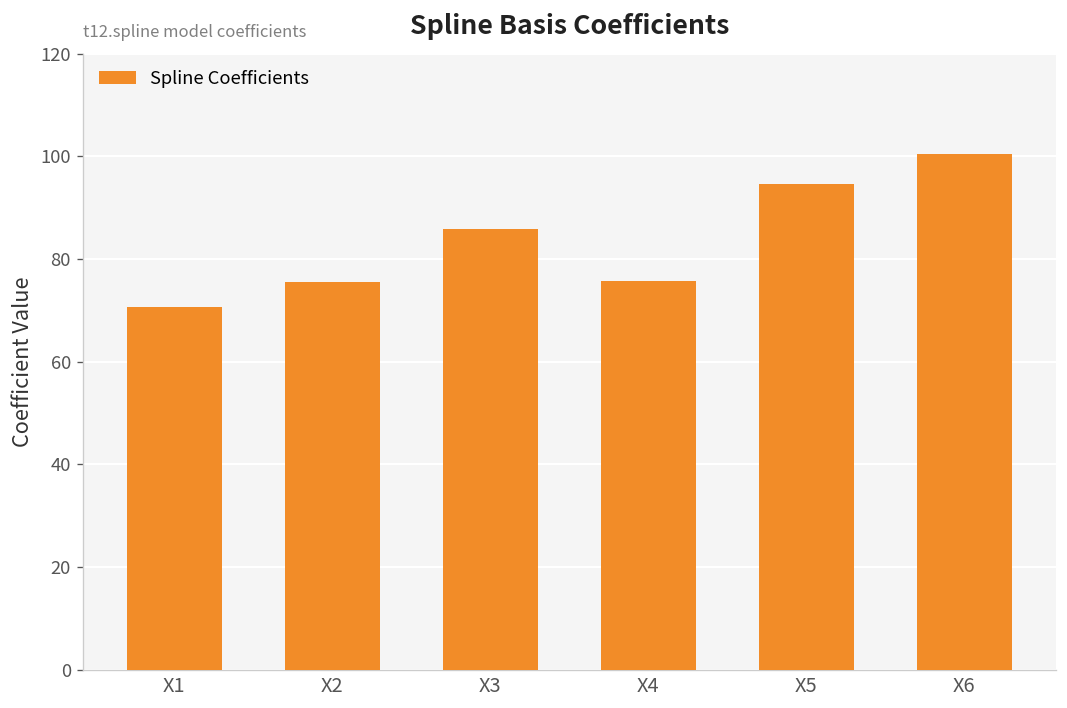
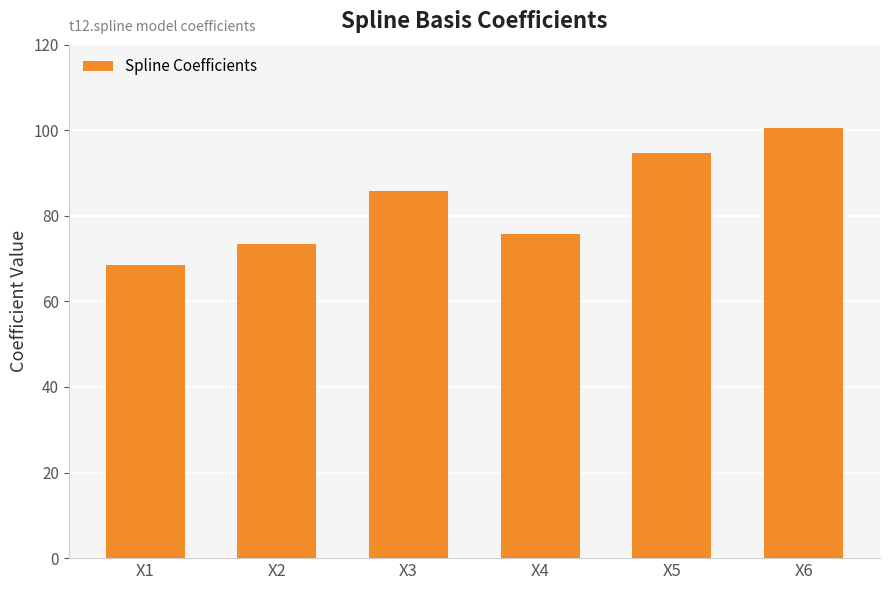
X1: 71 -> 68
X2: 76 -> 73
